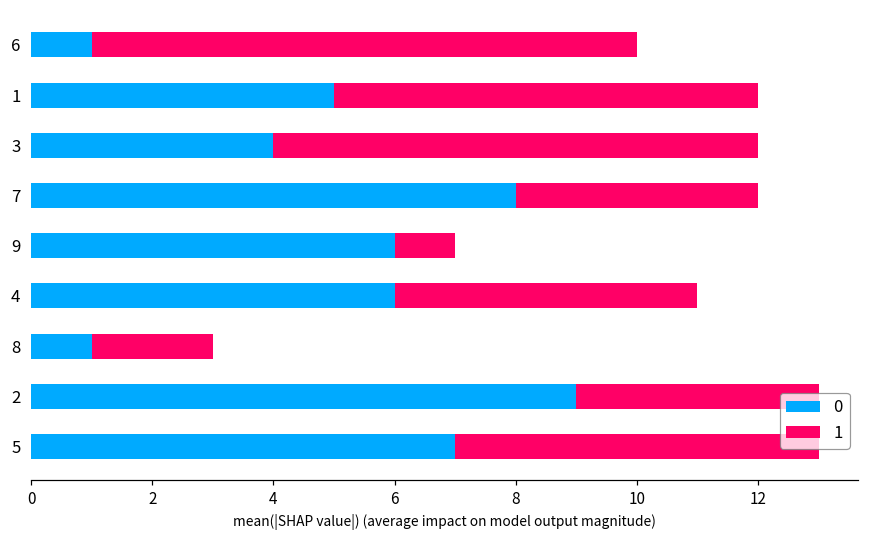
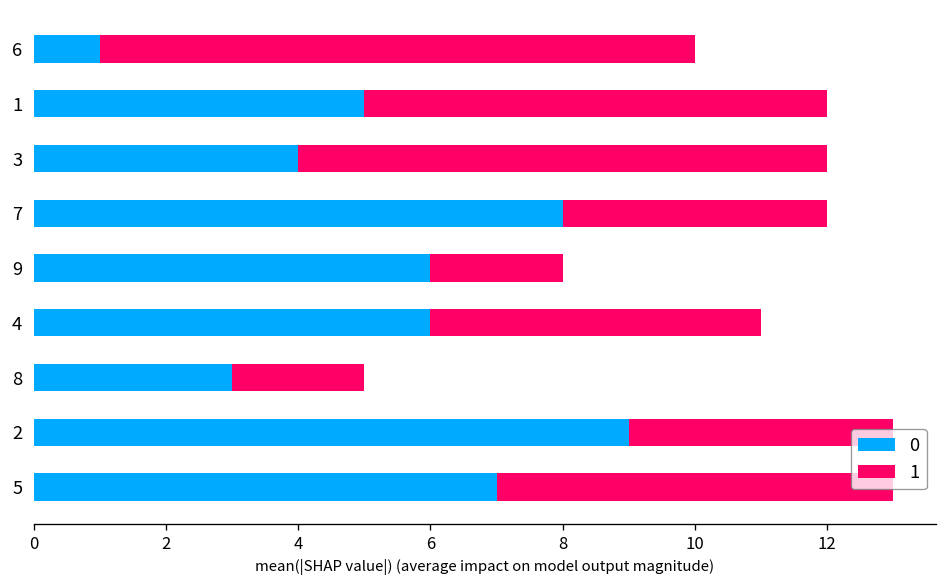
1, 9: 1 -> 2
0, 8: 1 -> 3
